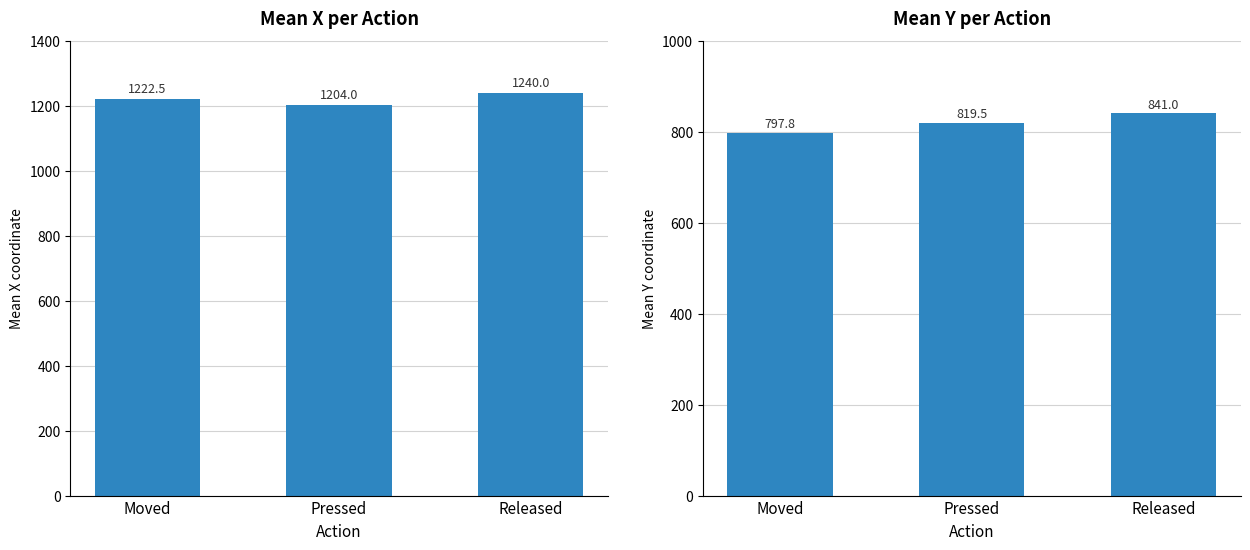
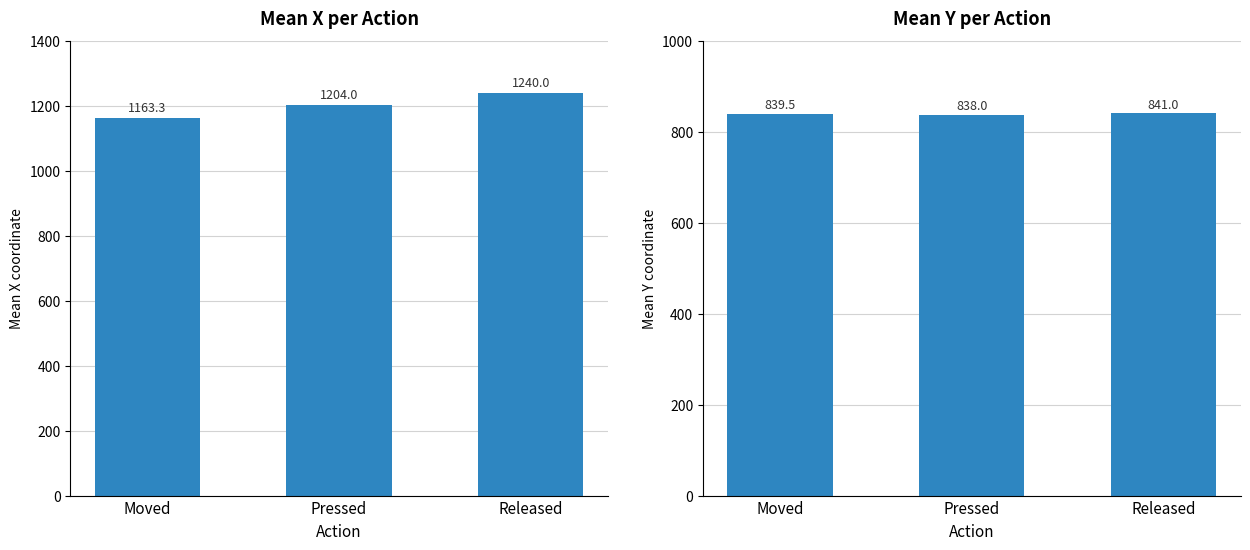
Mean X per Action, Moved: 1222.5 -> 1163.3
Mean Y per Action, Moved: 797.8 -> 839.5
Mean Y per Action, Pressed: 819.5 -> 838.0
